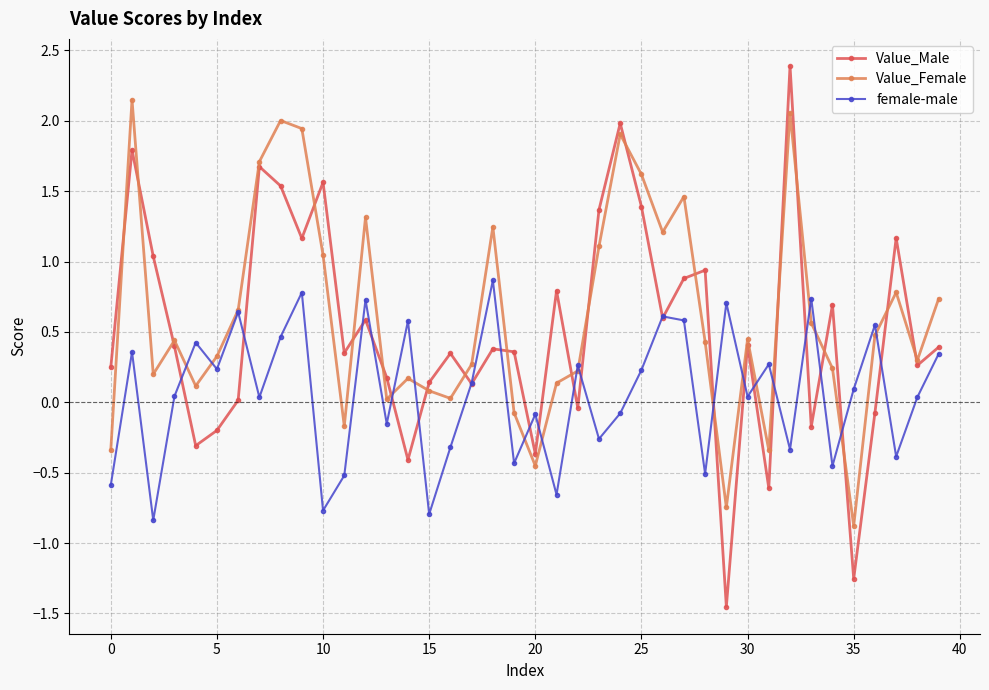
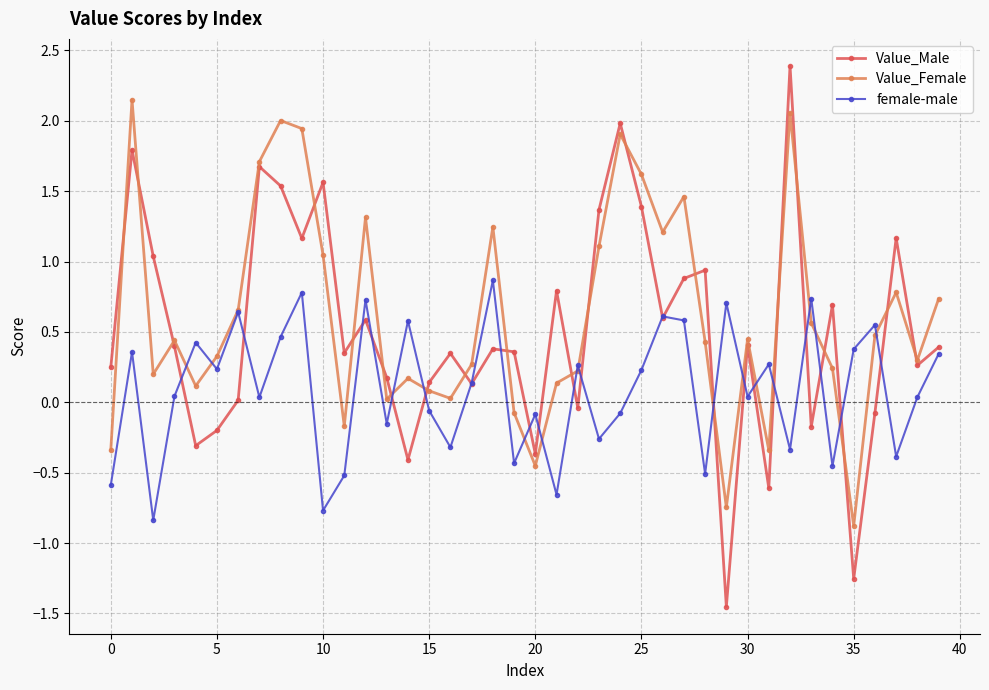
female-male, 15: -0.79 -> -0.06
female-male, 35: 0.09 -> 0.38
